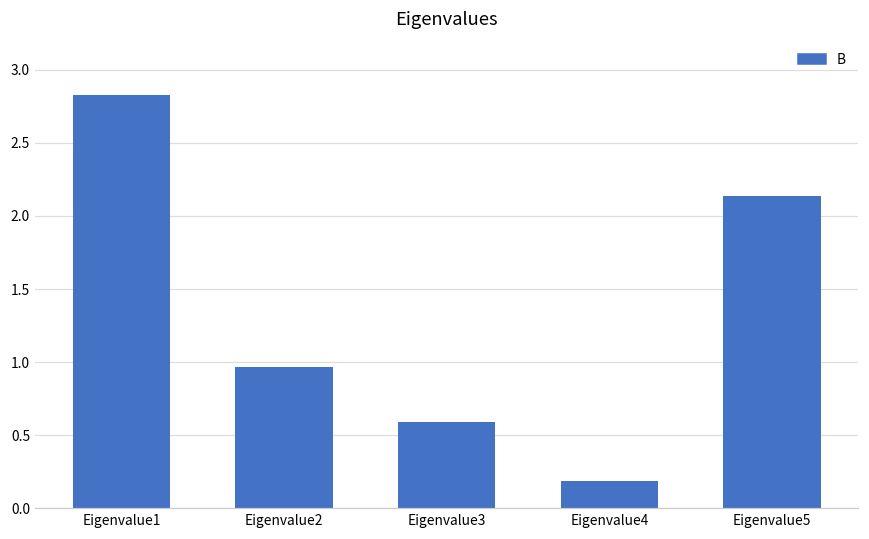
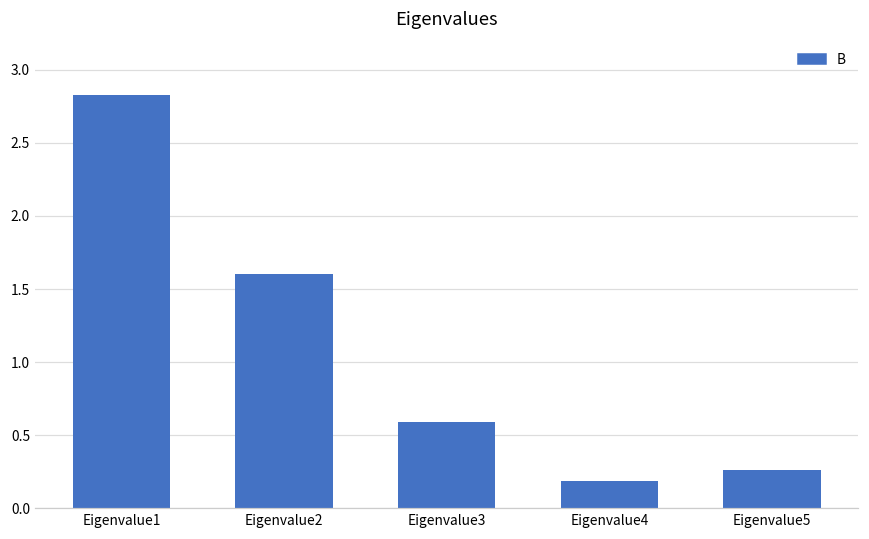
Eigenvalue2: 0.97 -> 1.60
Eigenvalue5: 2.14 -> 0.26
